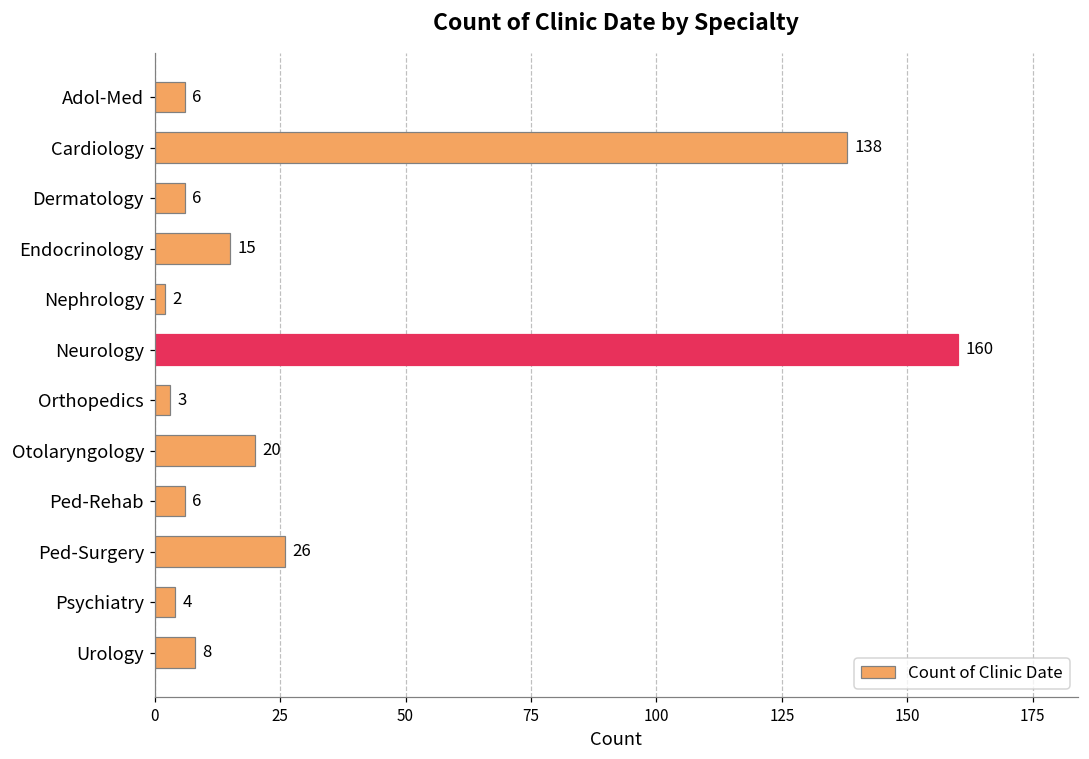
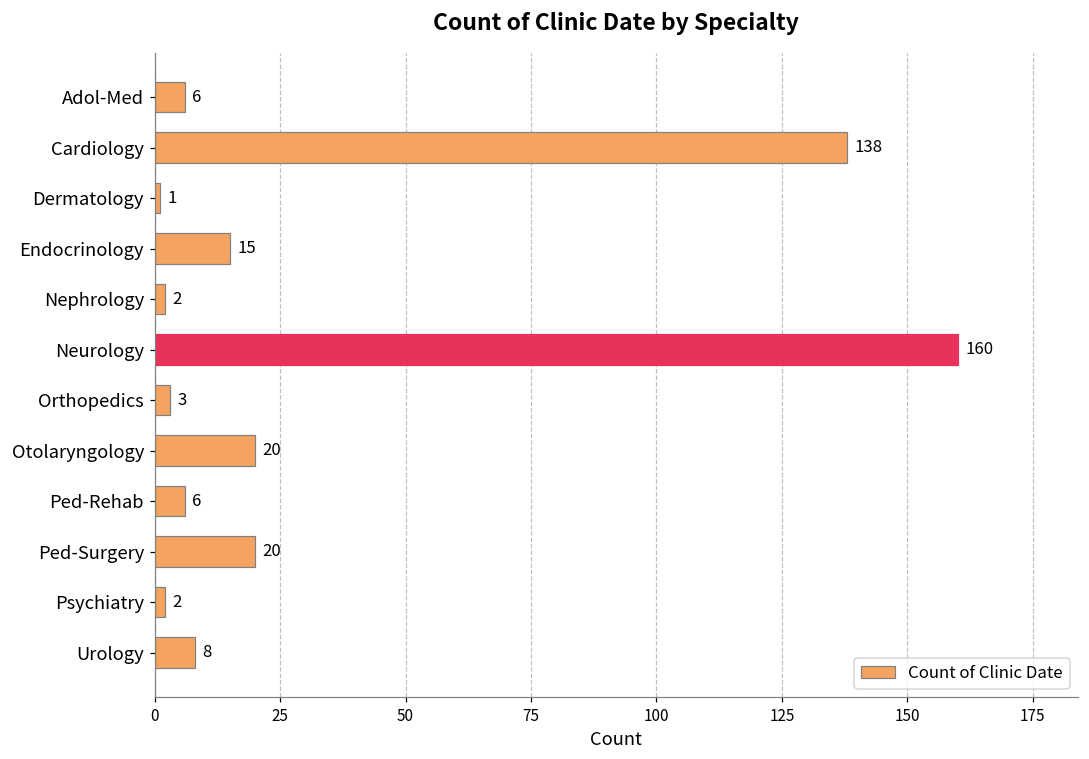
Dermatology: 6 -> 1
Ped-Surgery: 26 -> 20
Psychiatry: 4 -> 2
